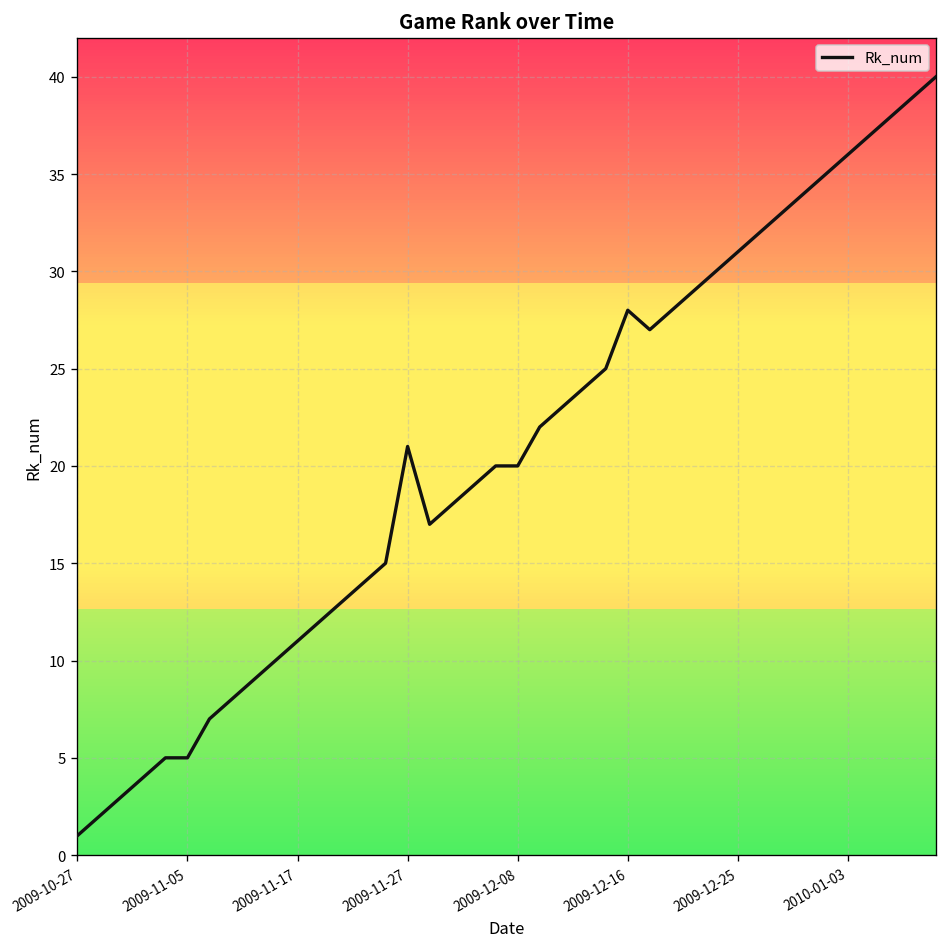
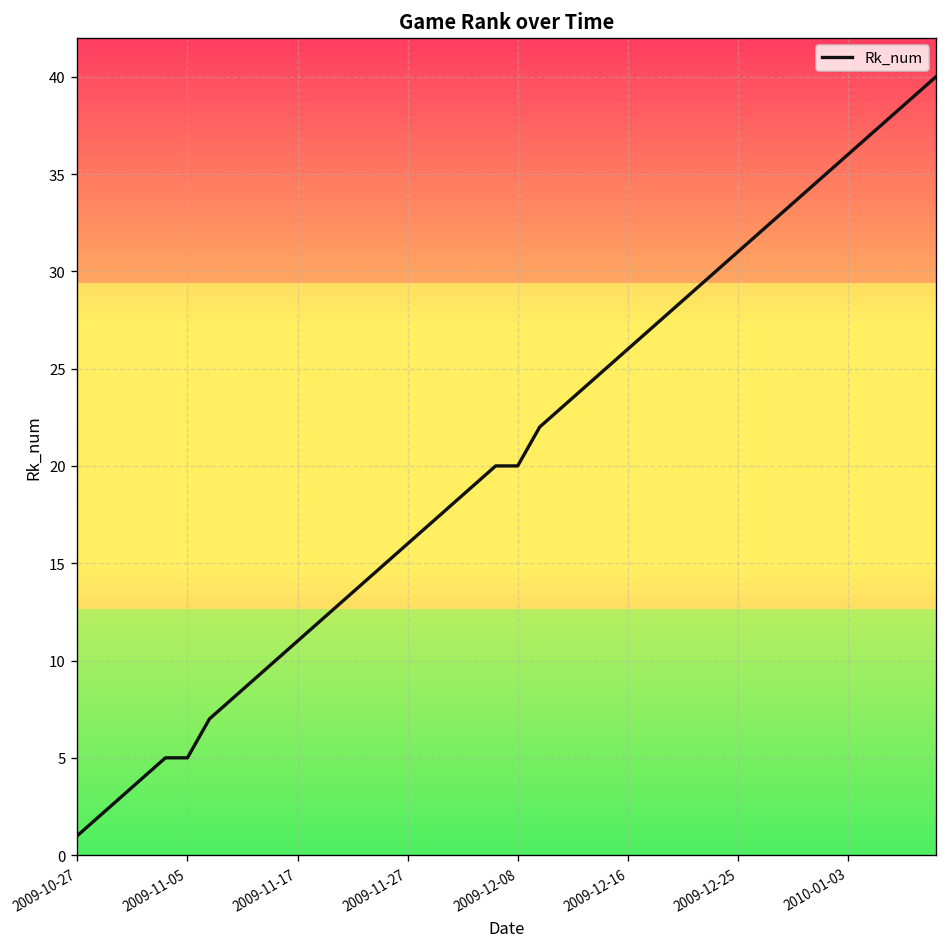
2009-11-27: 21 -> 16
2009-12-16: 28 -> 26
